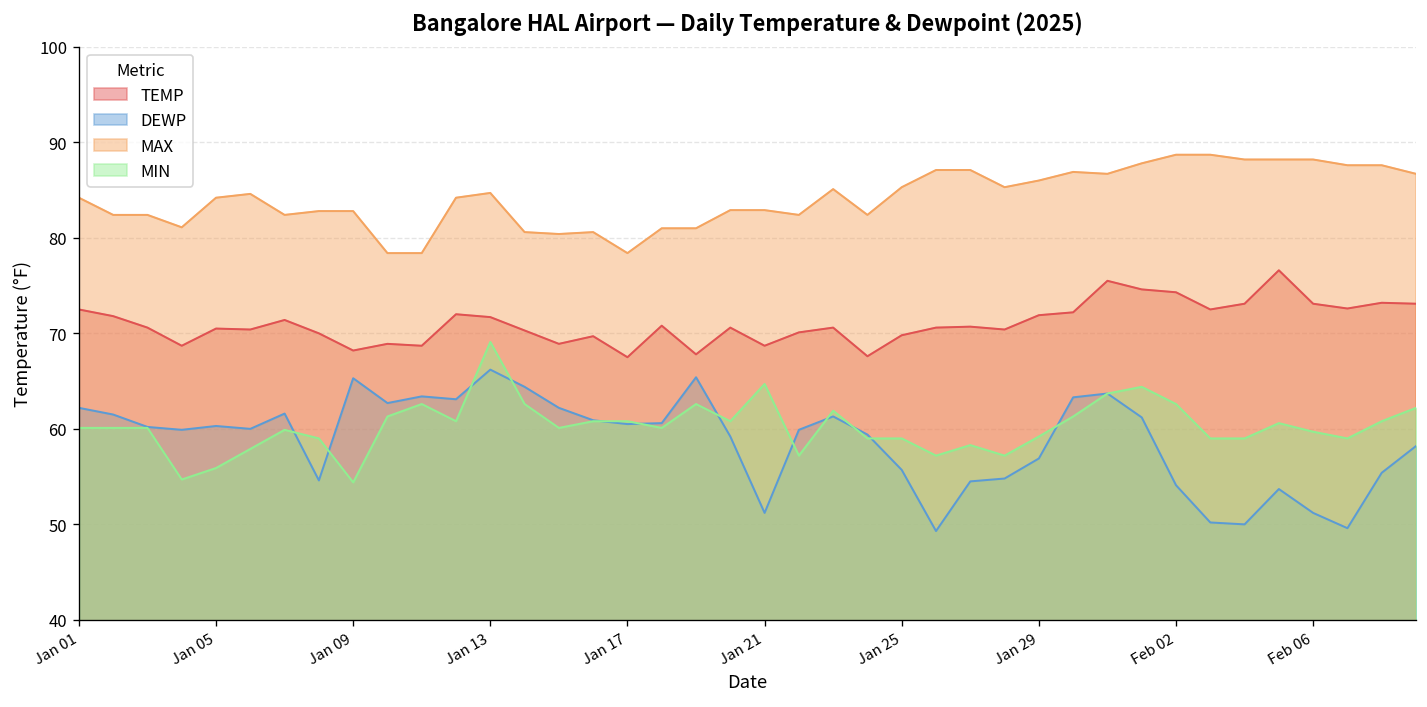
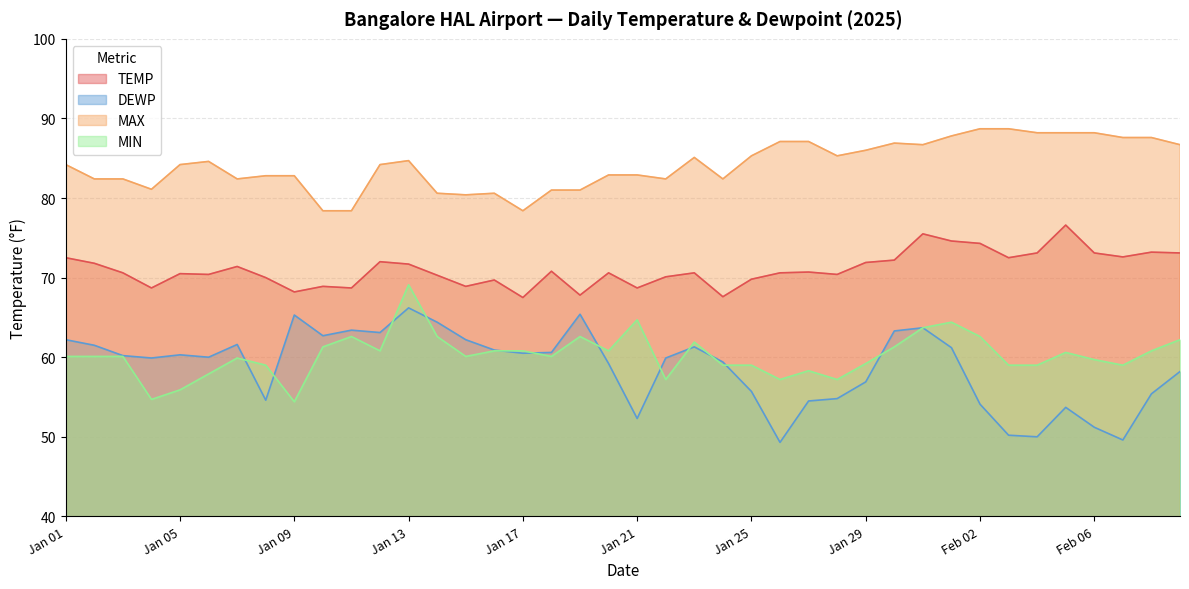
DEWP, Jan 21: 51 -> 52
